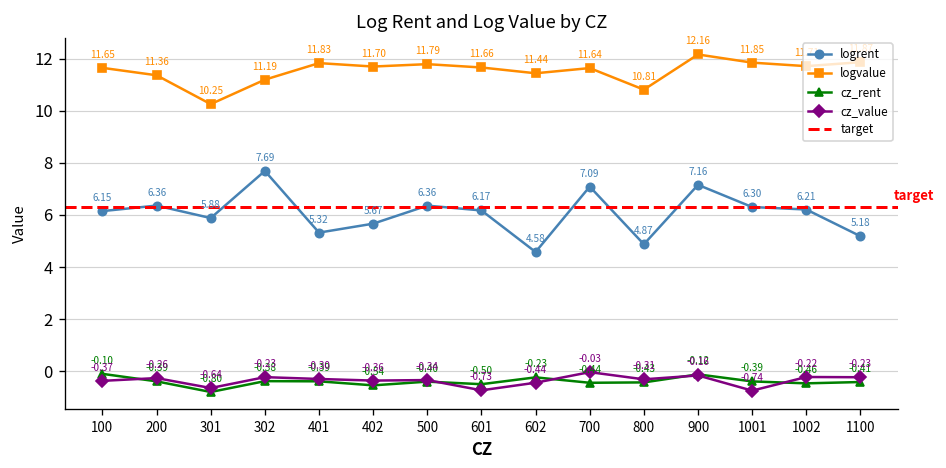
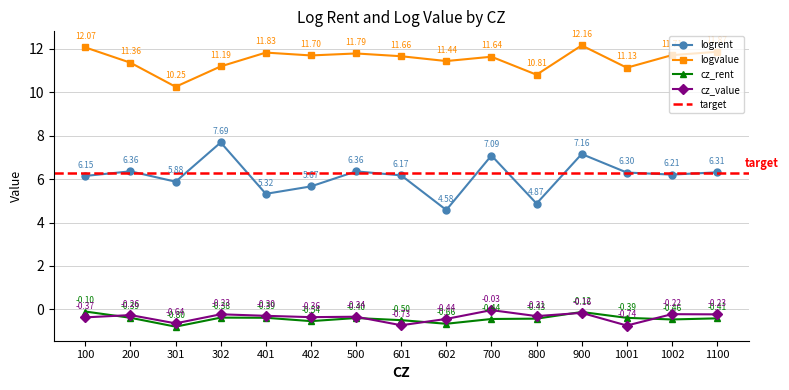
logvalue, 100: 11.65 -> 12.07
cz_rent, 602: -0.23 -> -0.66
logvalue, 1001: 11.85 -> 11.13
logrent, 1100: 5.18 -> 6.31
